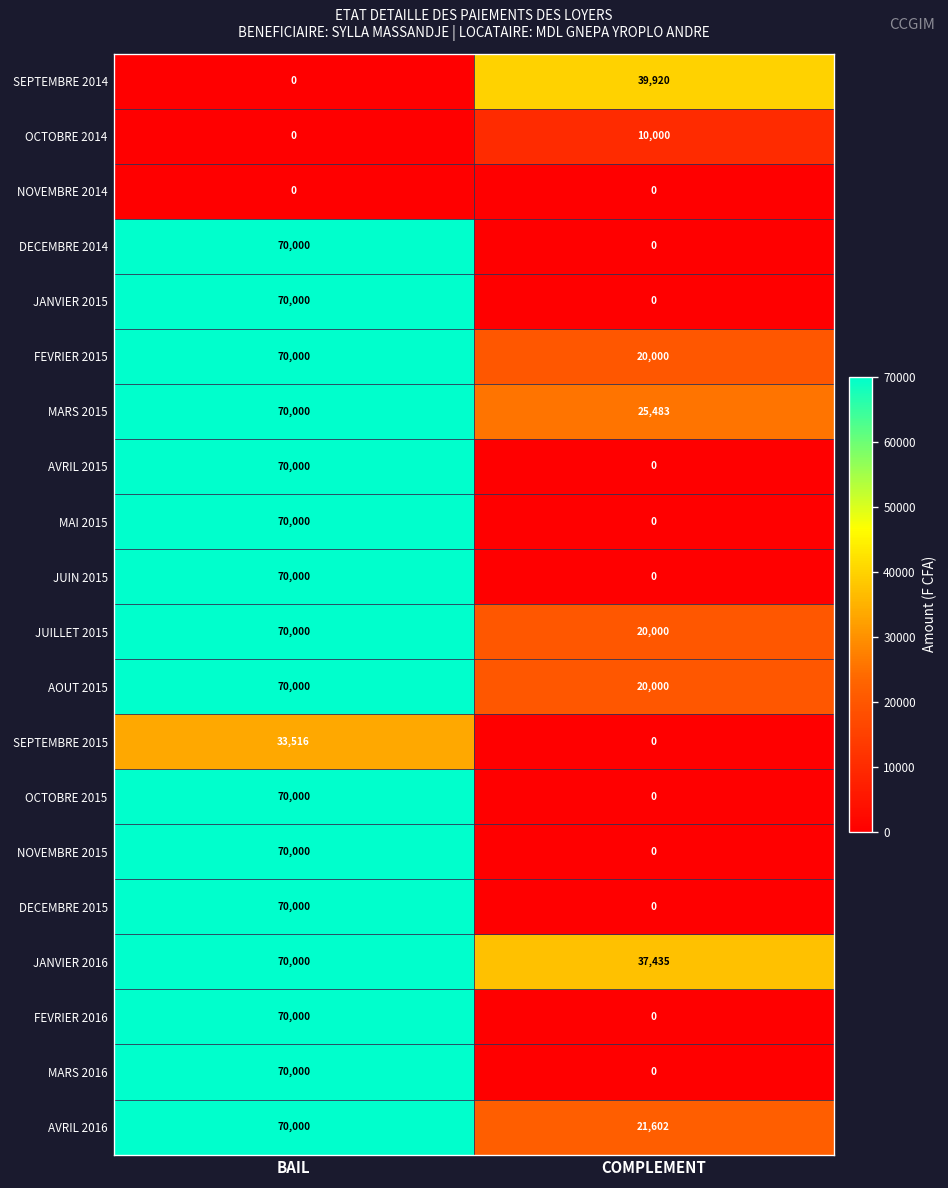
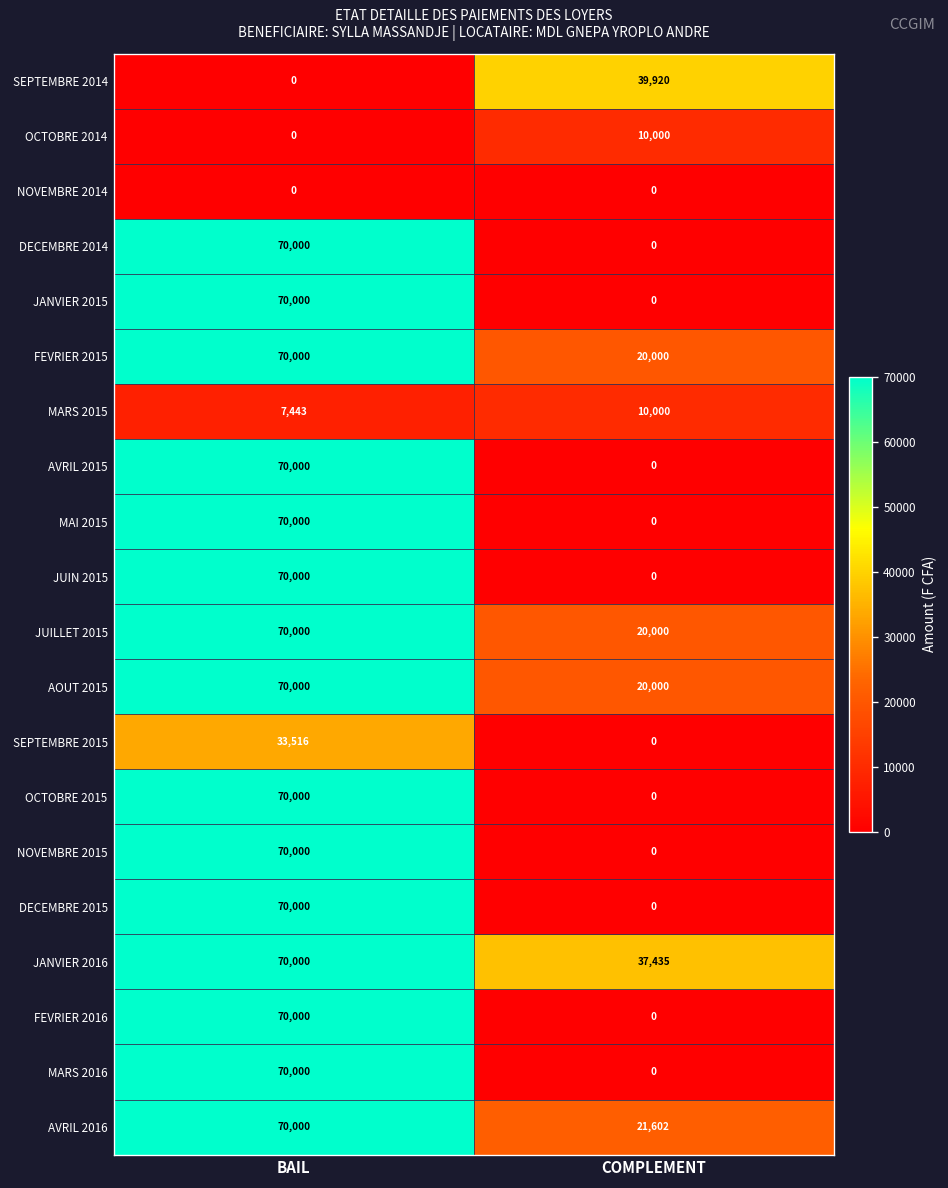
MARS 2015, BAIL: 70,000 -> 7,443
MARS 2015, COMPLEMENT: 25,483 -> 10,000
